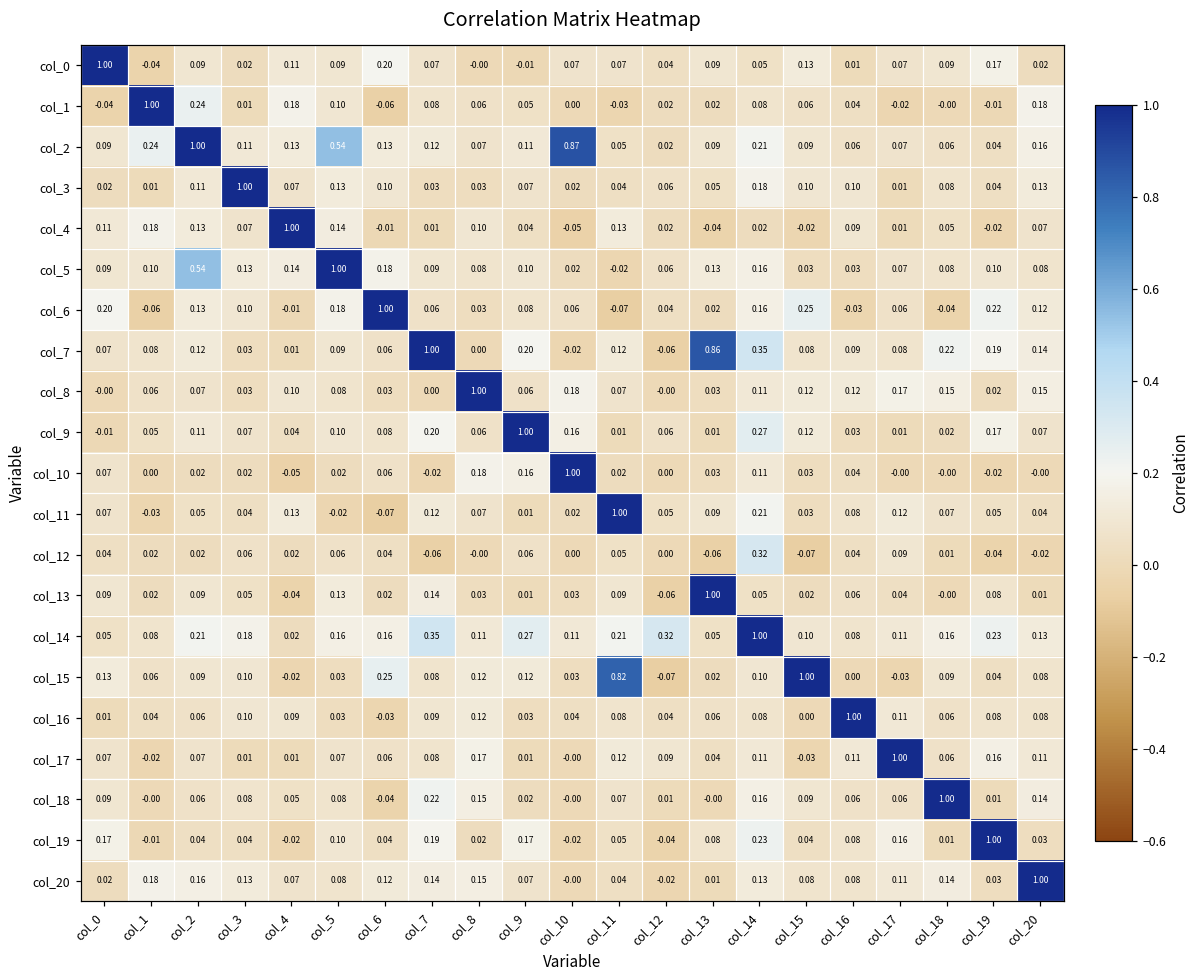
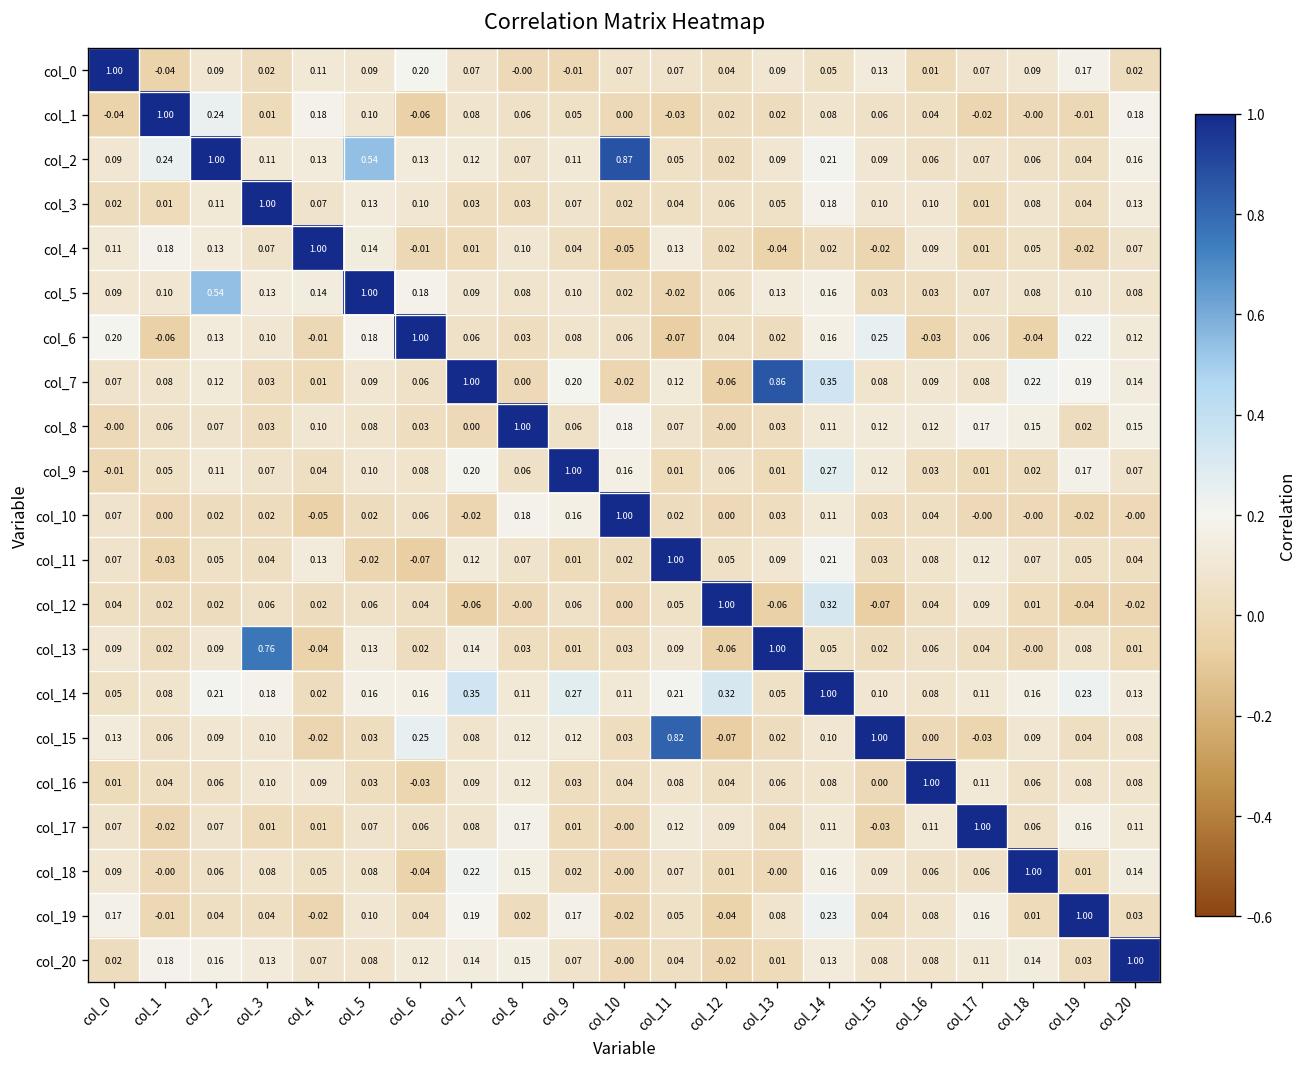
col_12, col_12: 0.00 -> 1.00
col_13, col_3: 0.05 -> 0.76
